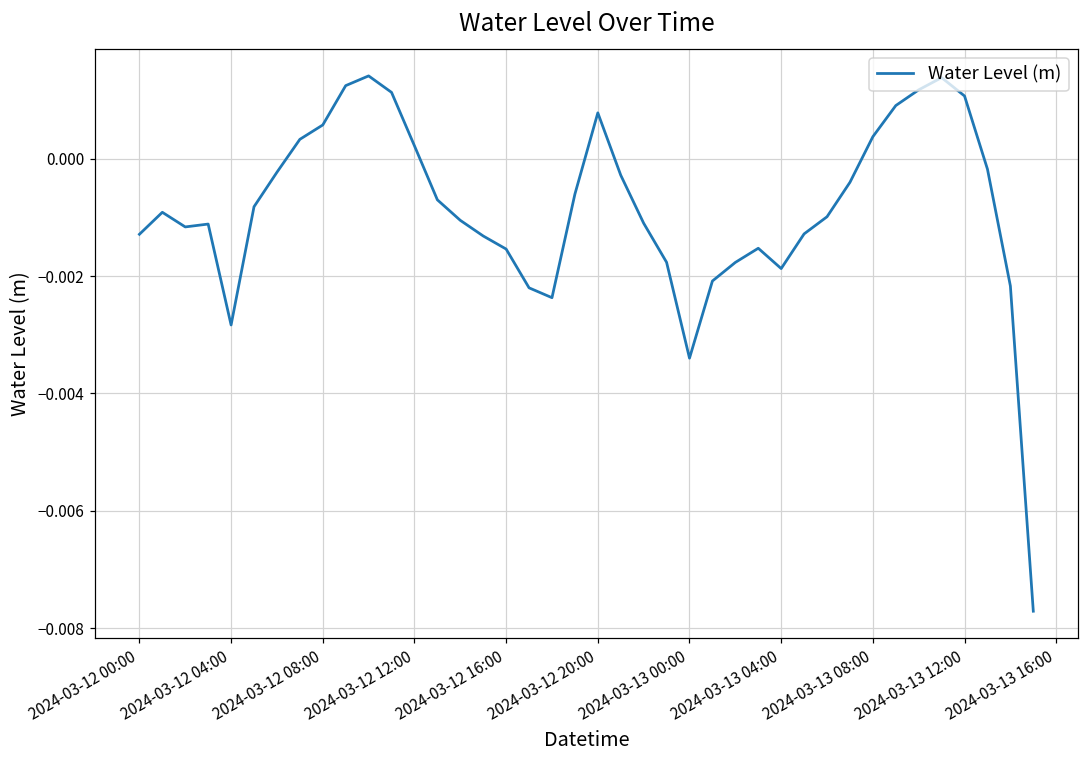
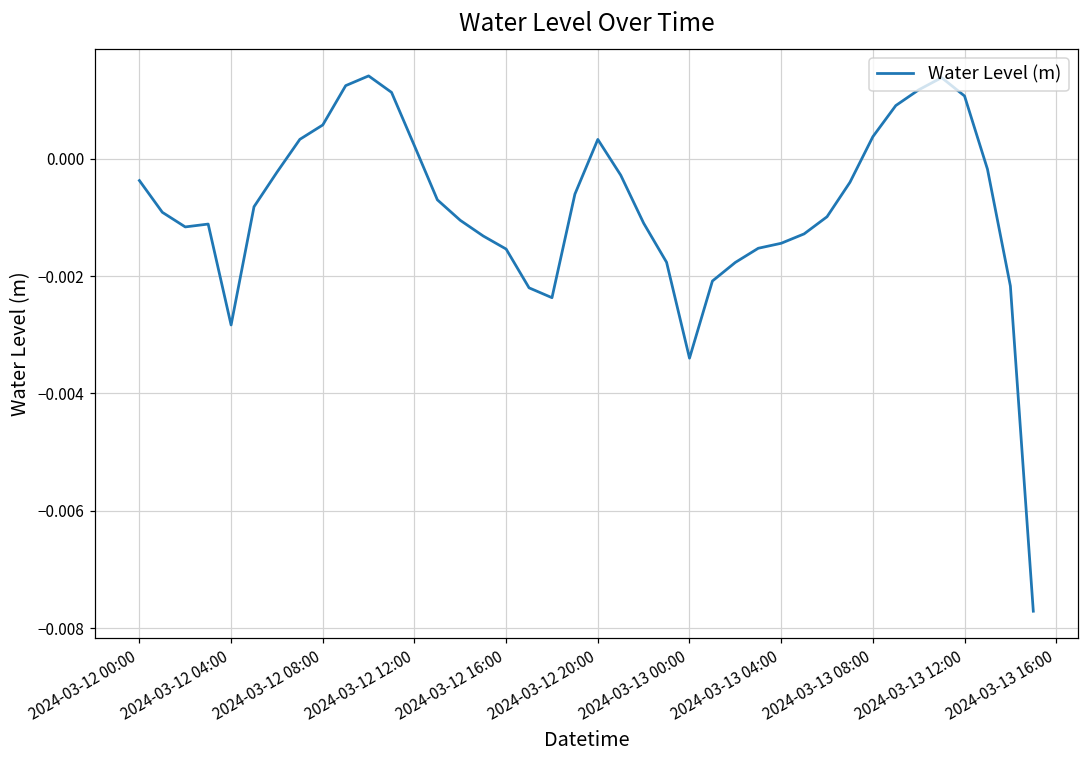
2024-03-12 00:00: -0.0013 -> -0.0004
2024-03-12 20:00: 0.0008 -> 0.0003
2024-03-13 04:00: -0.0019 -> -0.0014
